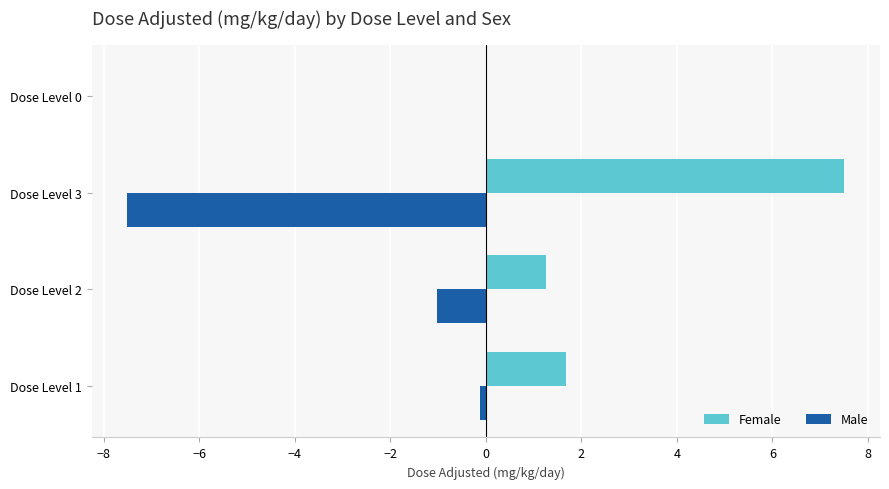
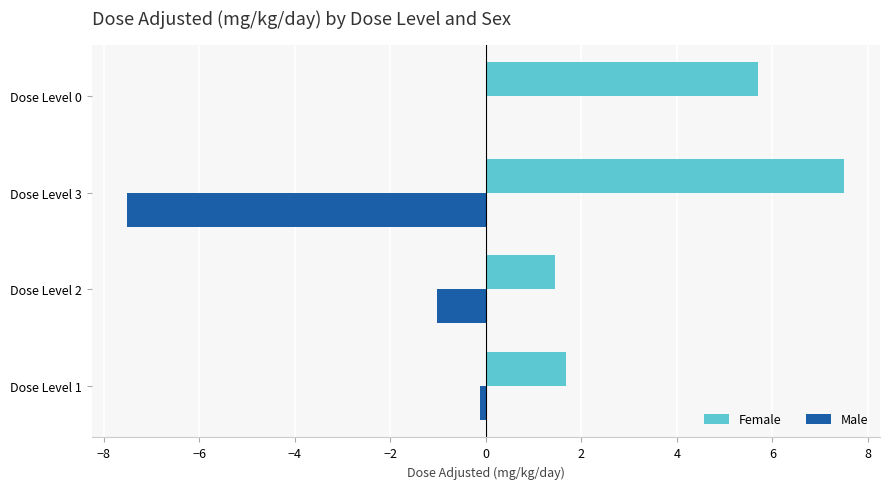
Female, Dose Level 0: 0.0 -> 5.7
Female, Dose Level 2: 1.3 -> 1.4
